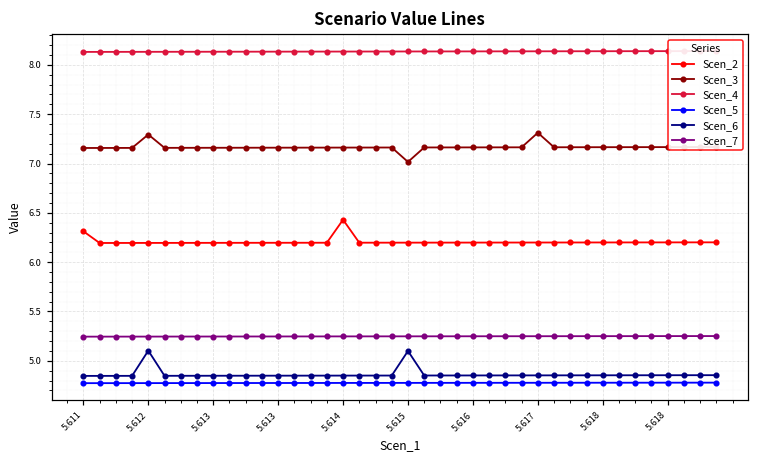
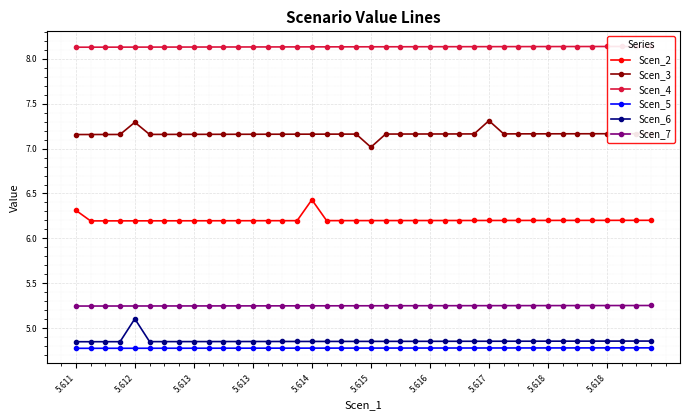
Scen_6, 5.615: 5.1 -> 4.9
